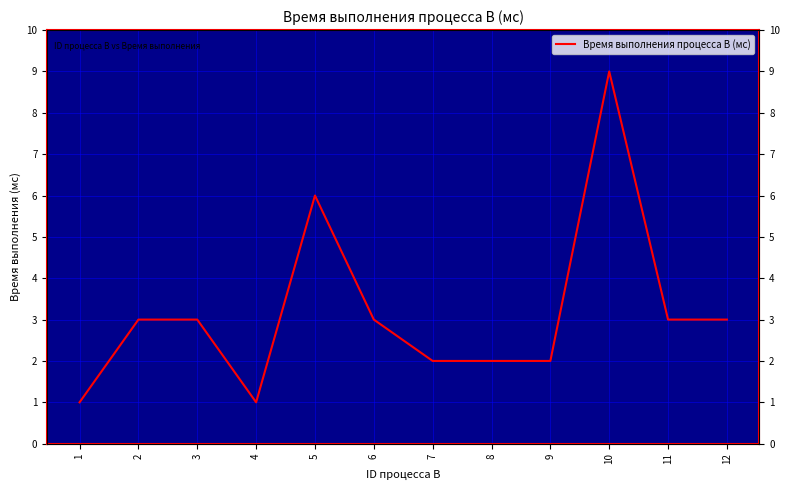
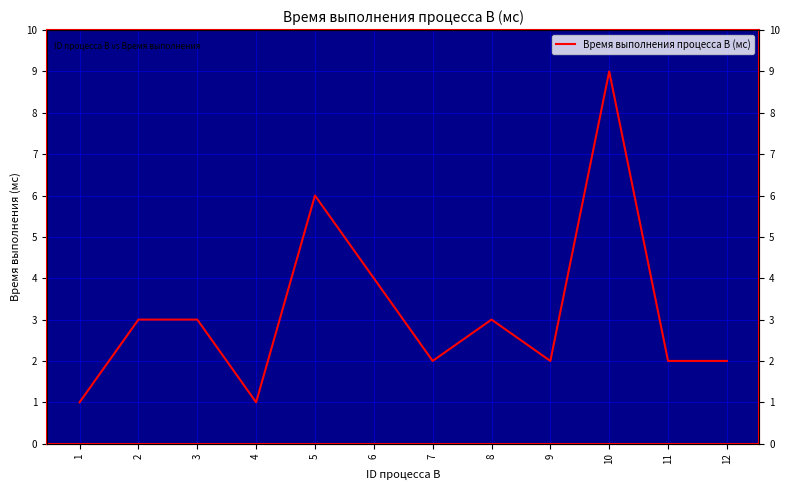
6: 3 -> 4
8: 2 -> 3
11: 3 -> 2
12: 3 -> 2
